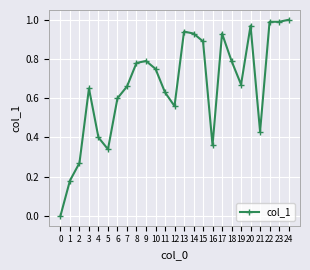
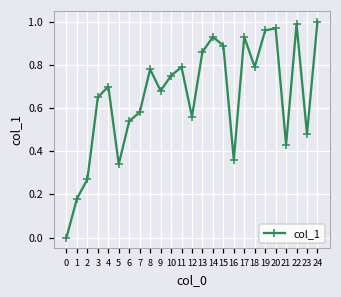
4: 0.4 -> 0.7
6: 0.60 -> 0.54
7: 0.66 -> 0.58
9: 0.79 -> 0.68
11: 0.63 -> 0.79
13: 0.94 -> 0.86
19: 0.67 -> 0.96
23: 0.99 -> 0.48
